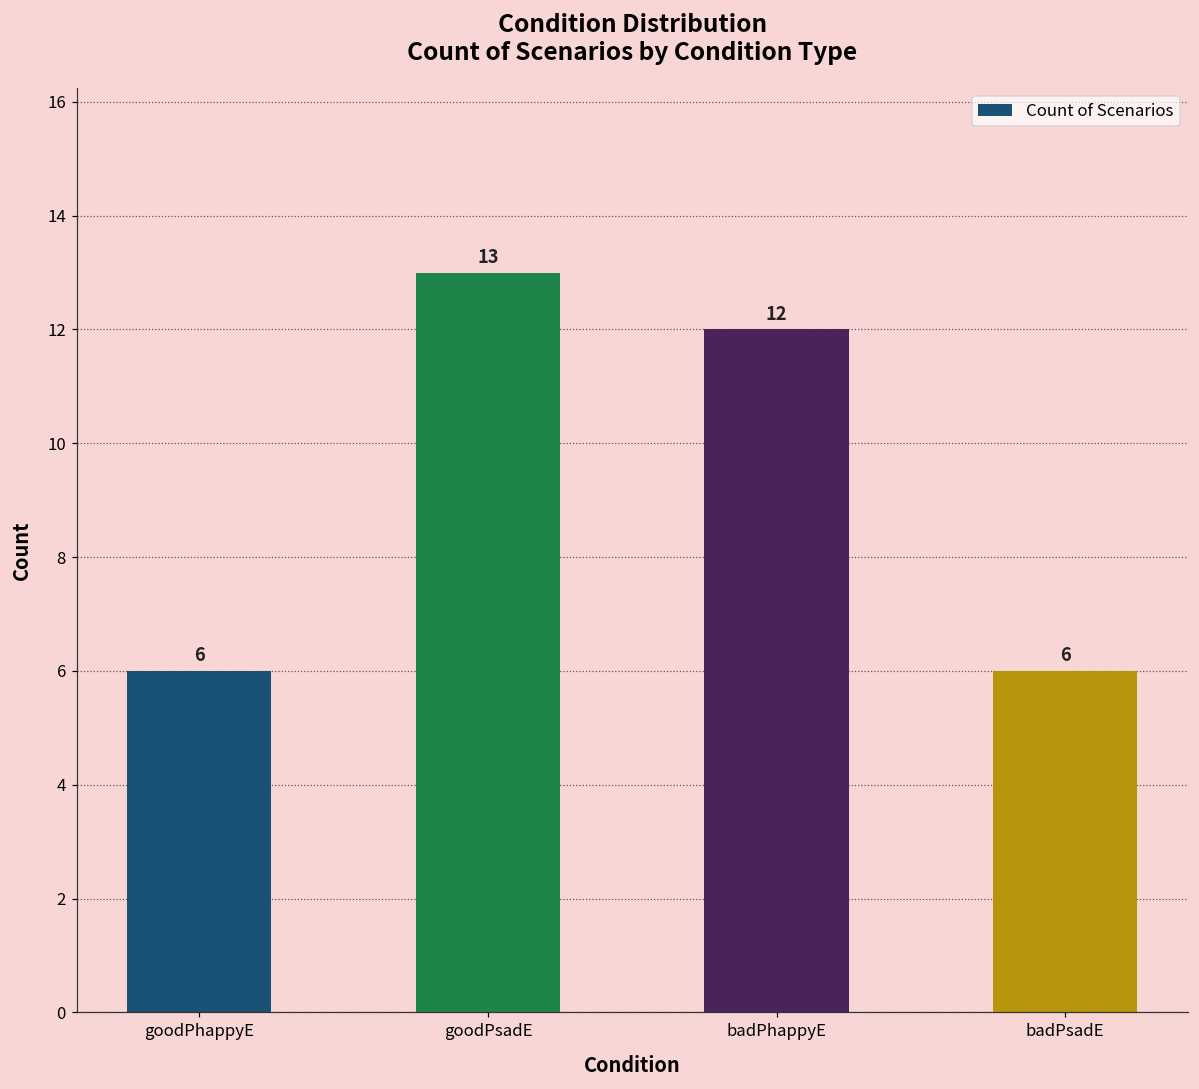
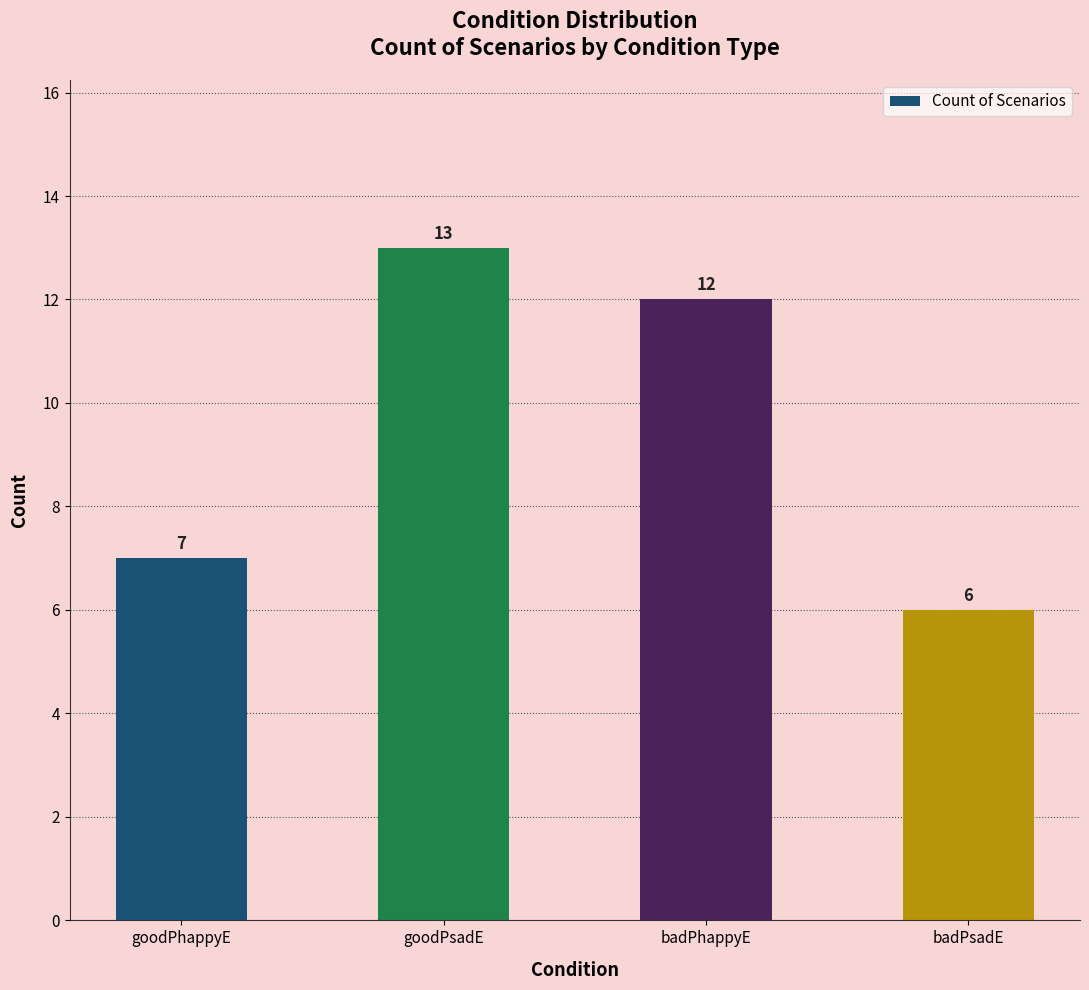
goodPhappyE: 6 -> 7
